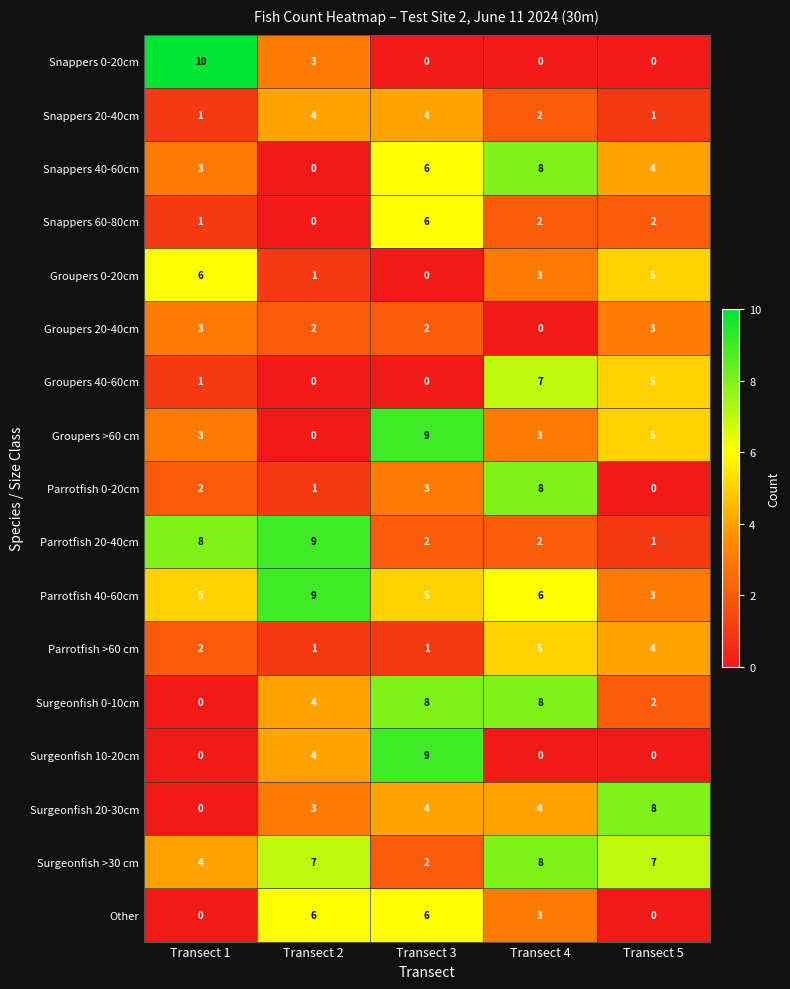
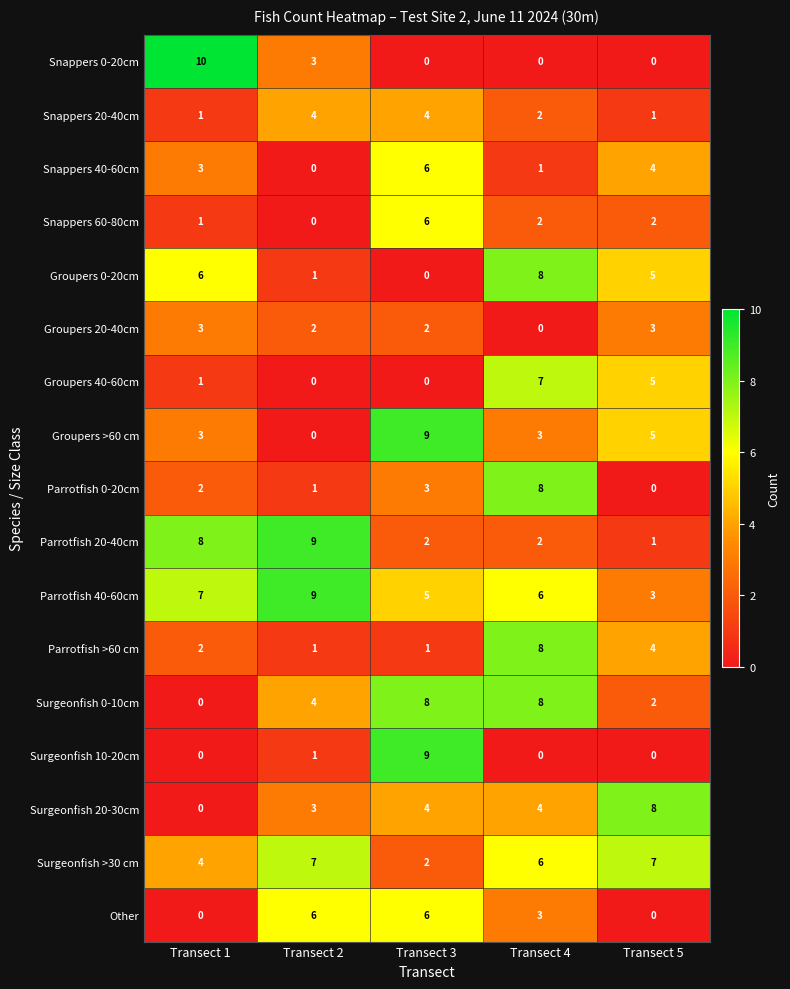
Snappers 40-60cm, Transect 4: 8 -> 1
Groupers 0-20cm, Transect 4: 3 -> 8
Parrotfish 40-60cm, Transect 1: 5 -> 7
Parrotfish >60 cm, Transect 4: 5 -> 8
Surgeonfish 10-20cm, Transect 2: 4 -> 1
Surgeonfish >30 cm, Transect 4: 8 -> 6
